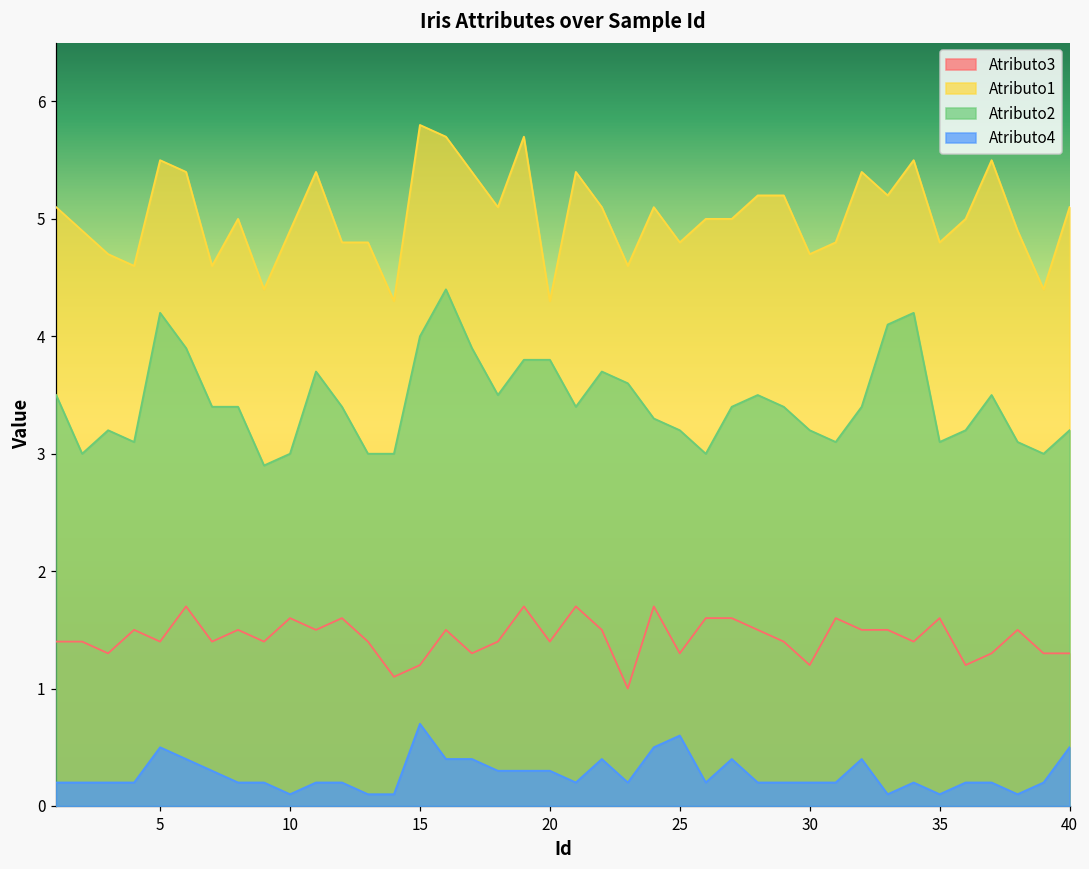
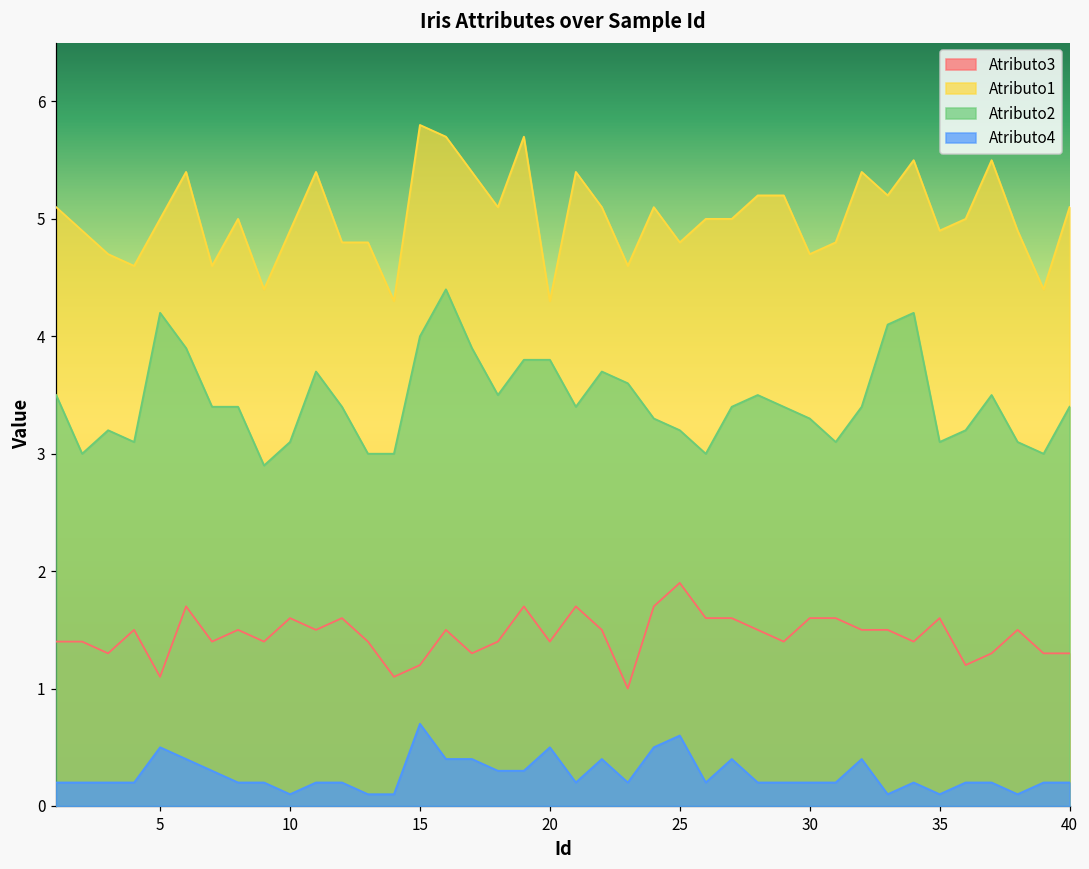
Atributo3, 5: 1.4 -> 1.1
Atributo1, 5: 5.5 -> 5.0
Atributo2, 10: 3.0 -> 3.1
Atributo4, 20: 0.3 -> 0.5
Atributo3, 25: 1.3 -> 1.9
Atributo3, 30: 1.2 -> 1.6
Atributo2, 30: 3.2 -> 3.3
Atributo1, 35: 4.8 -> 4.9
Atributo2, 40: 3.2 -> 3.4
Atributo4, 40: 0.5 -> 0.2
